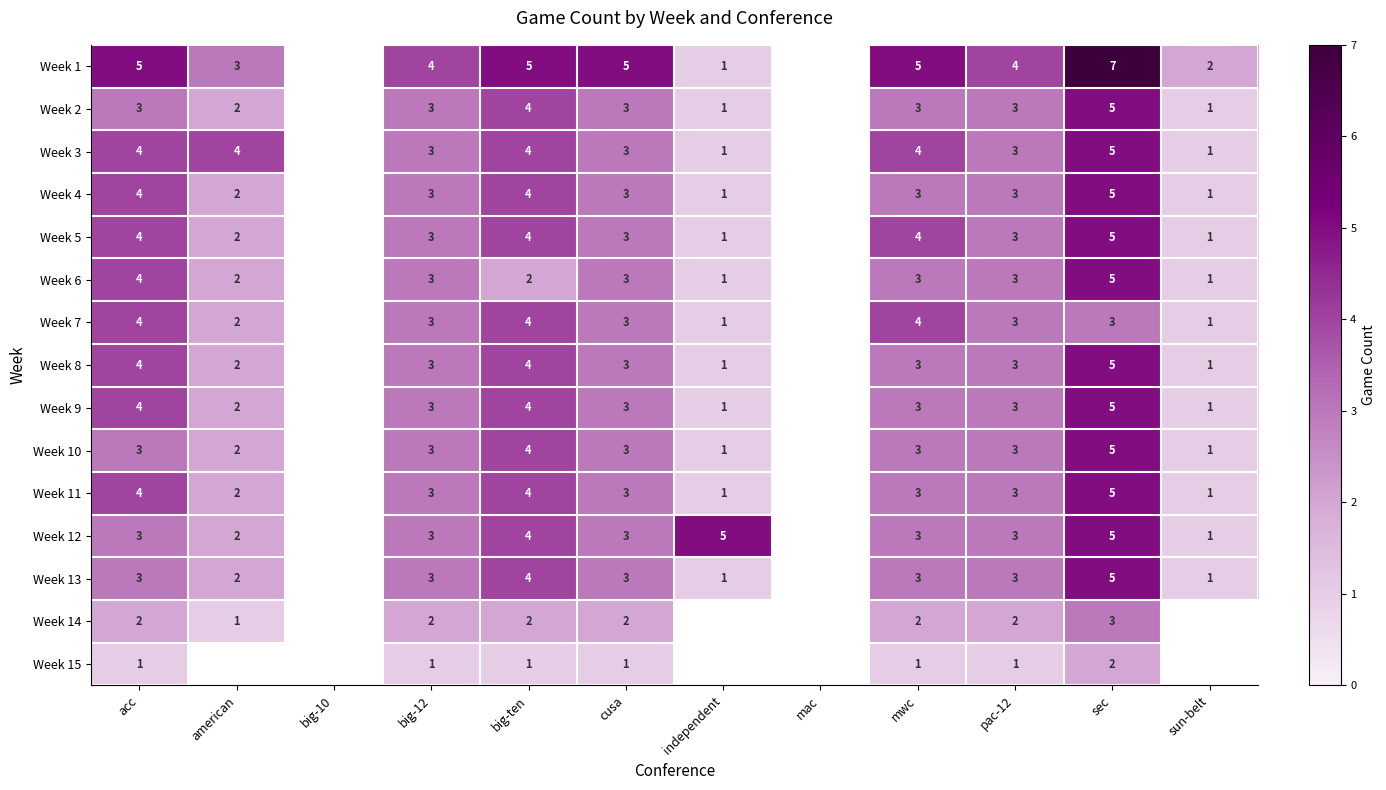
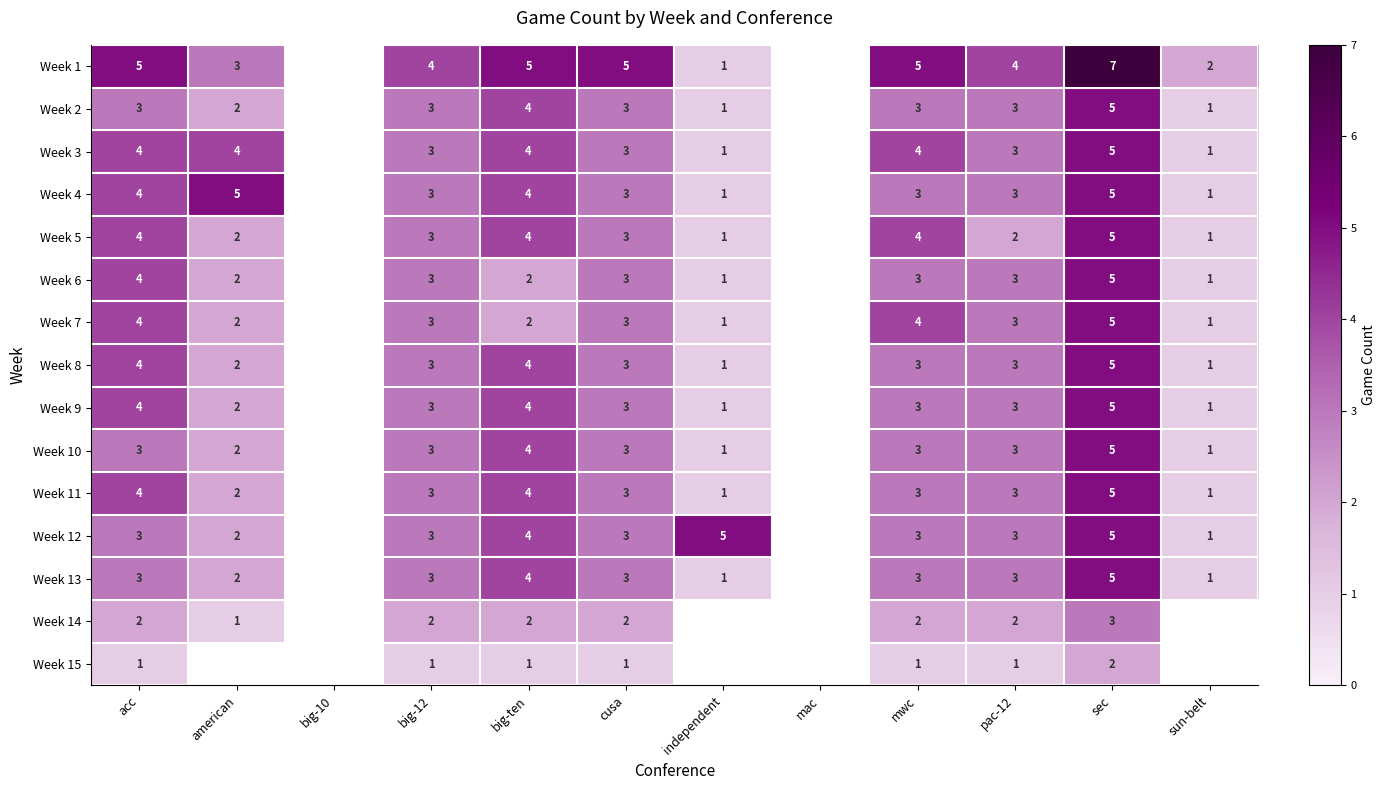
Week 4, american: 2 -> 5
Week 5, pac-12: 3 -> 2
Week 7, big-ten: 4 -> 2
Week 7, sec: 3 -> 5
